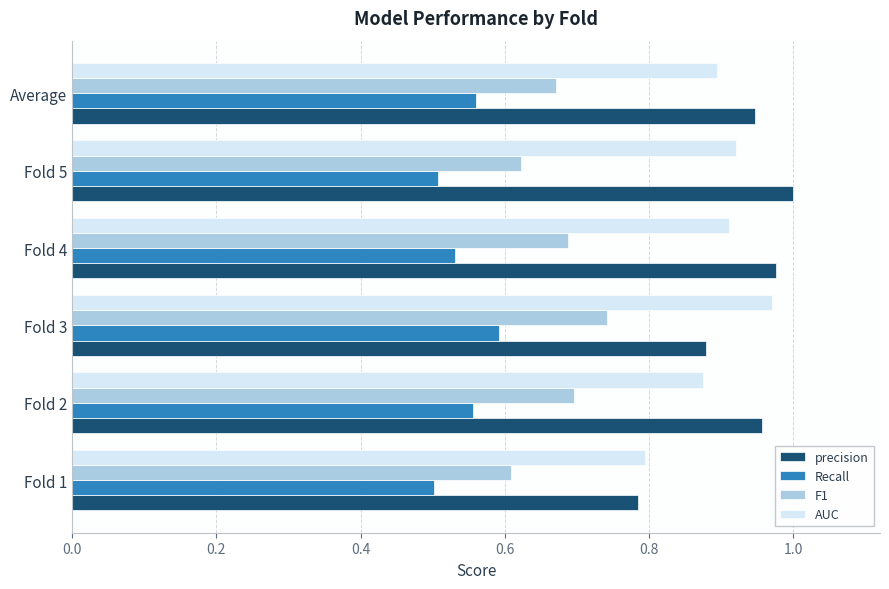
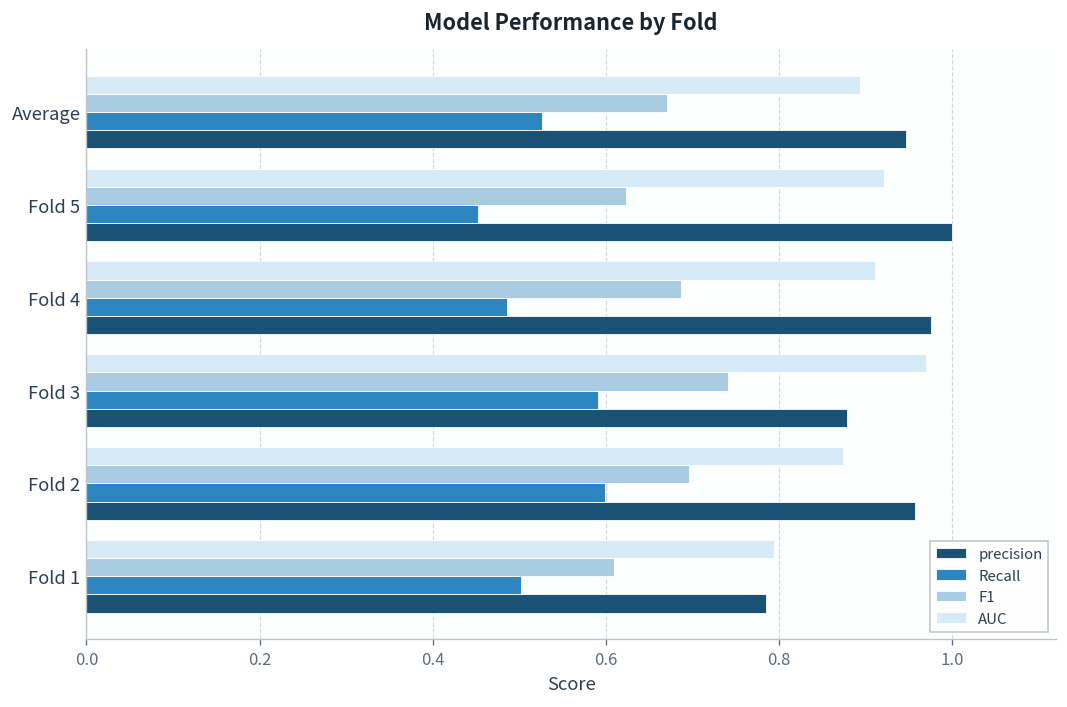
Recall, Average: 0.56 -> 0.53
Recall, Fold 5: 0.51 -> 0.45
Recall, Fold 4: 0.53 -> 0.49
Recall, Fold 2: 0.56 -> 0.60
